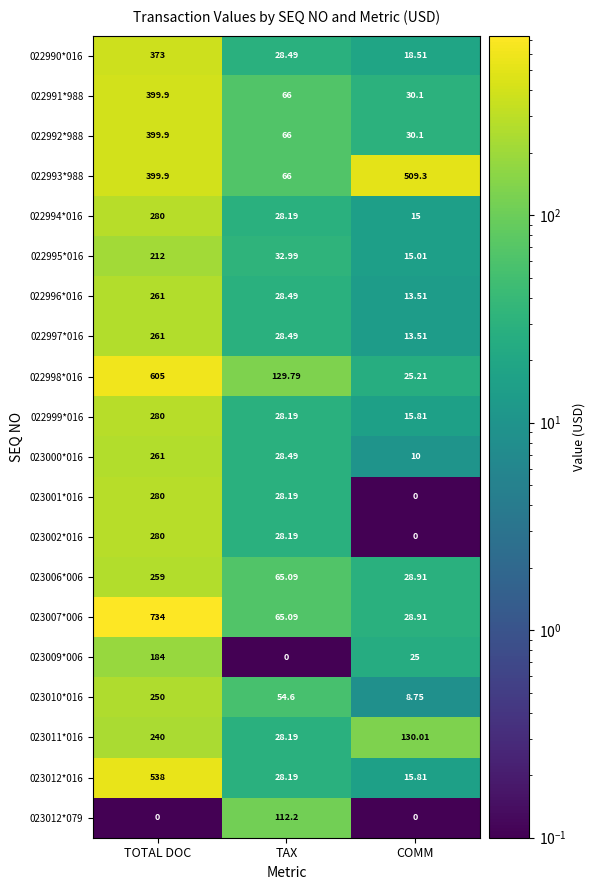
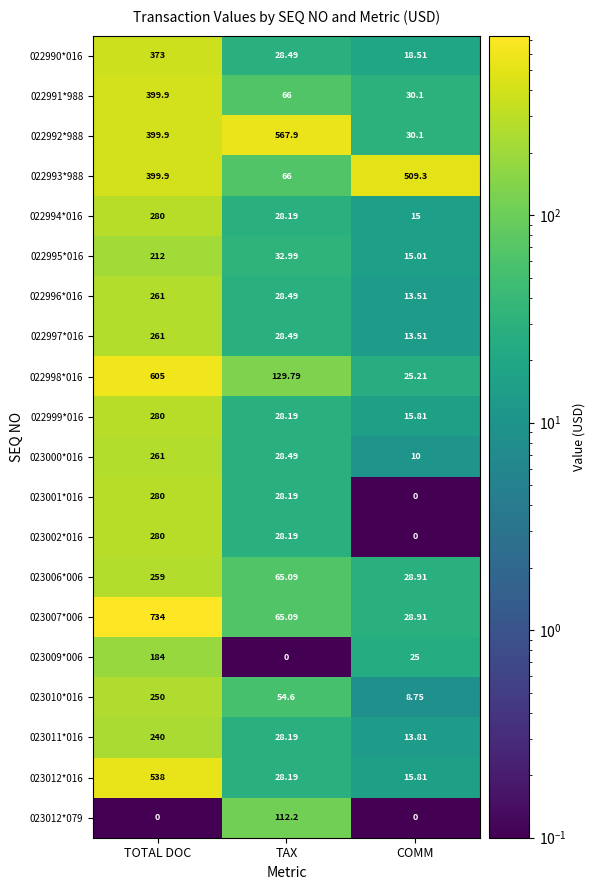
022992*988, TAX: 66 -> 567.9
023011*016, COMM: 130.01 -> 13.81
